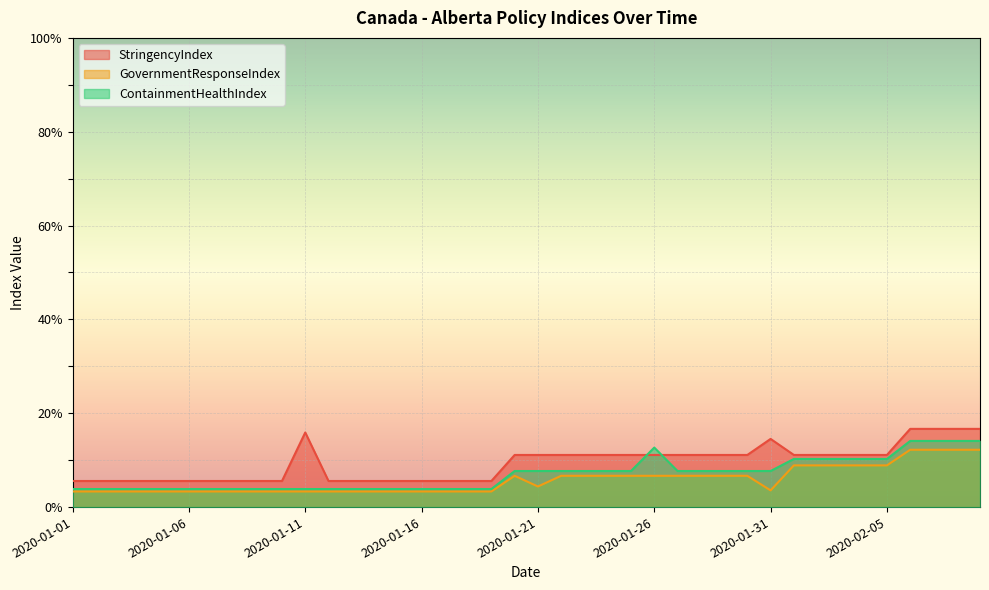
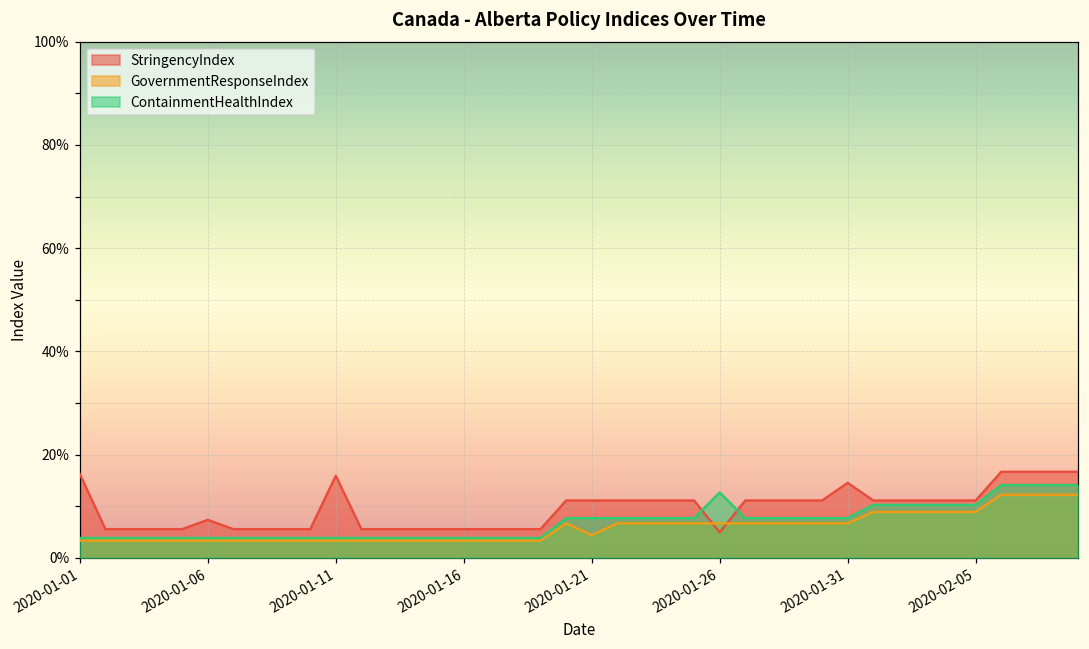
StringencyIndex, 2020-01-01: 6% -> 16%
StringencyIndex, 2020-01-06: 6% -> 7%
StringencyIndex, 2020-01-26: 11% -> 5%
GovernmentResponseIndex, 2020-01-31: 4% -> 7%
